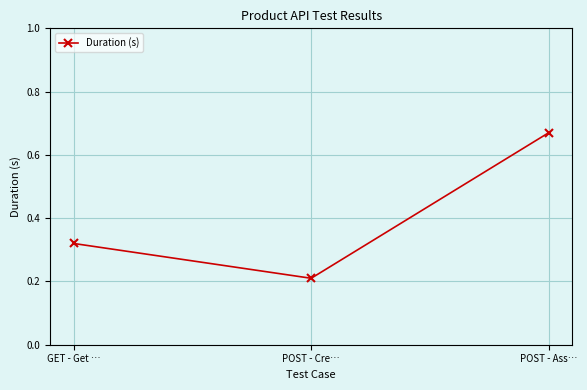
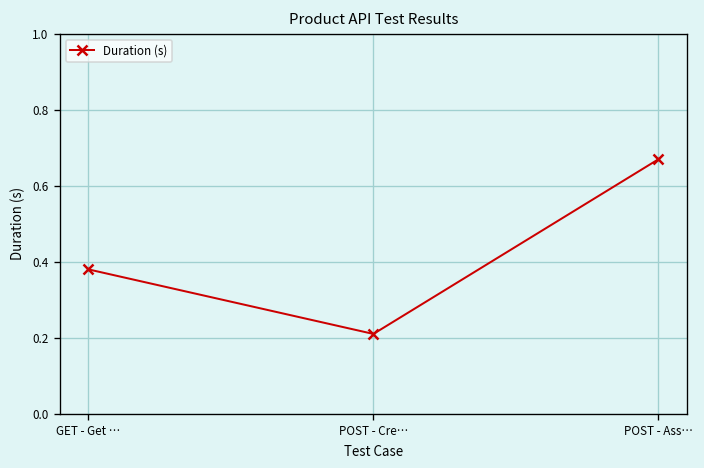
GET - Get …: 0.32 -> 0.38
